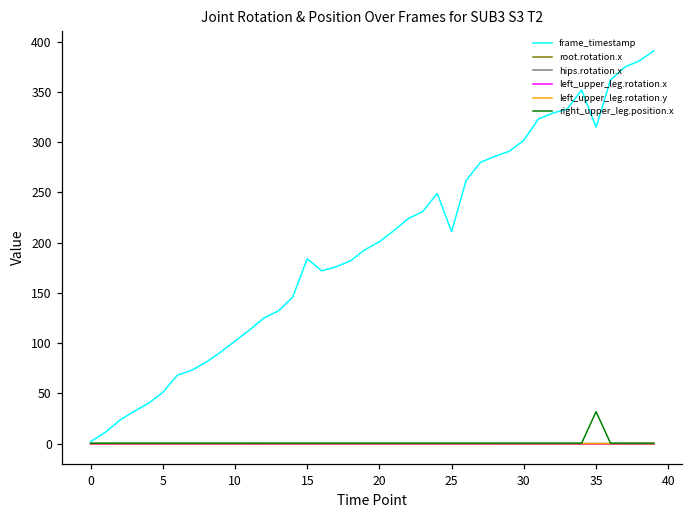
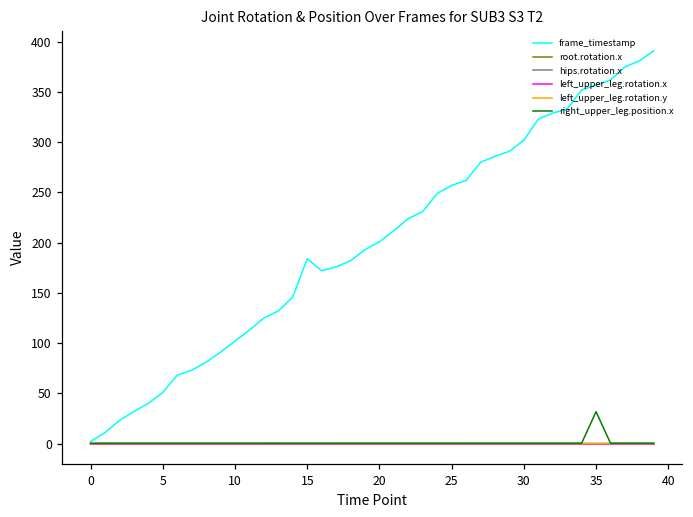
frame_timestamp, 25: 210 -> 260
frame_timestamp, 35: 320 -> 360
